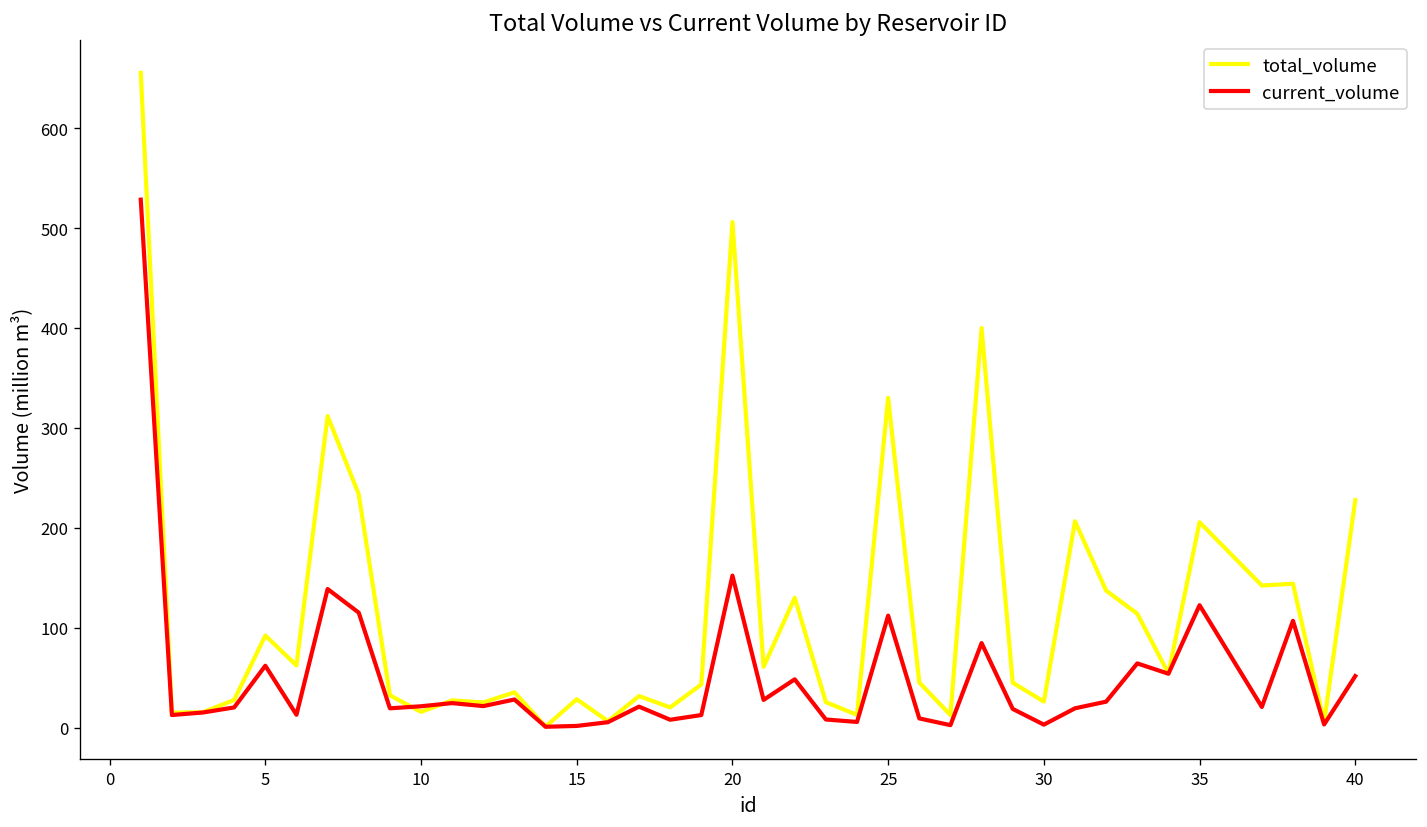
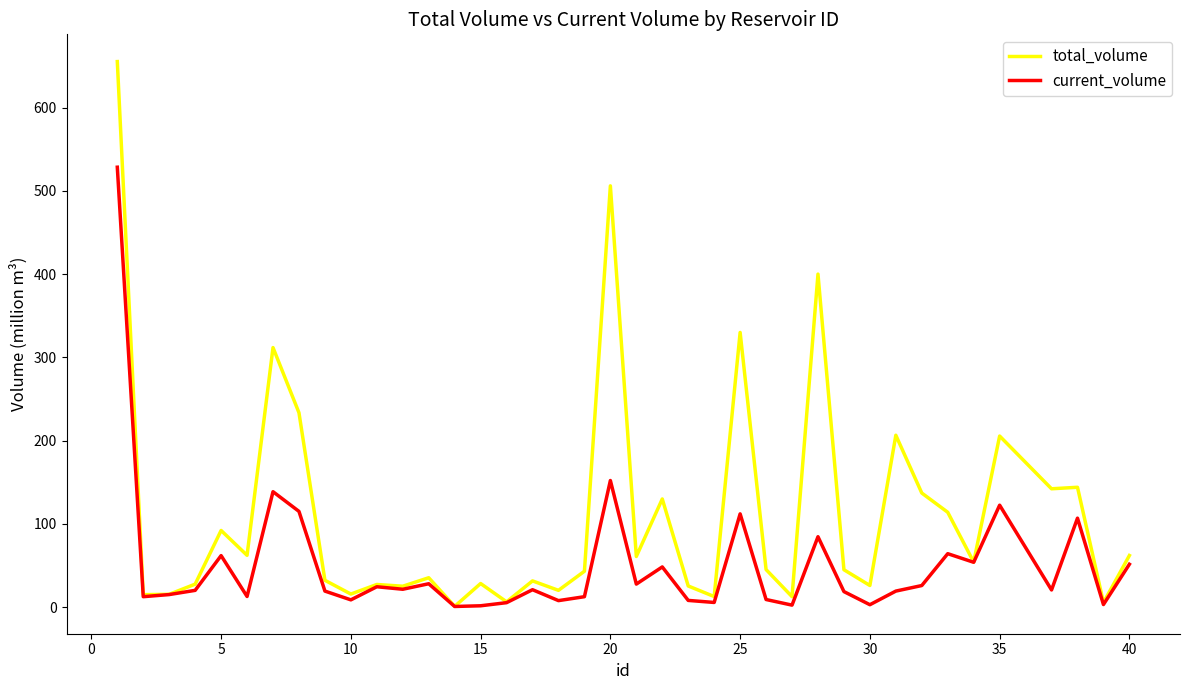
current_volume, 10: 20 -> 10
total_volume, 40: 230 -> 60
